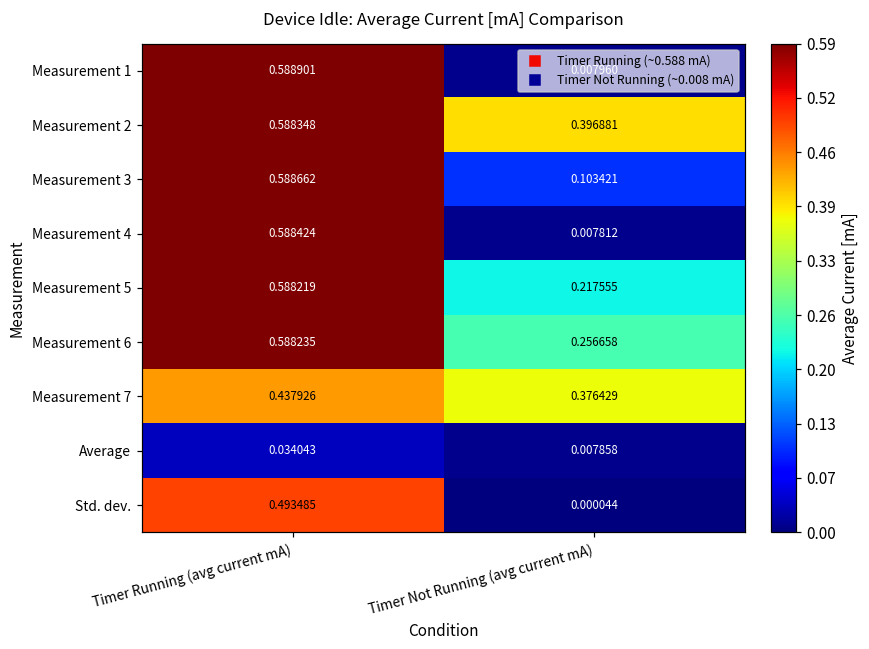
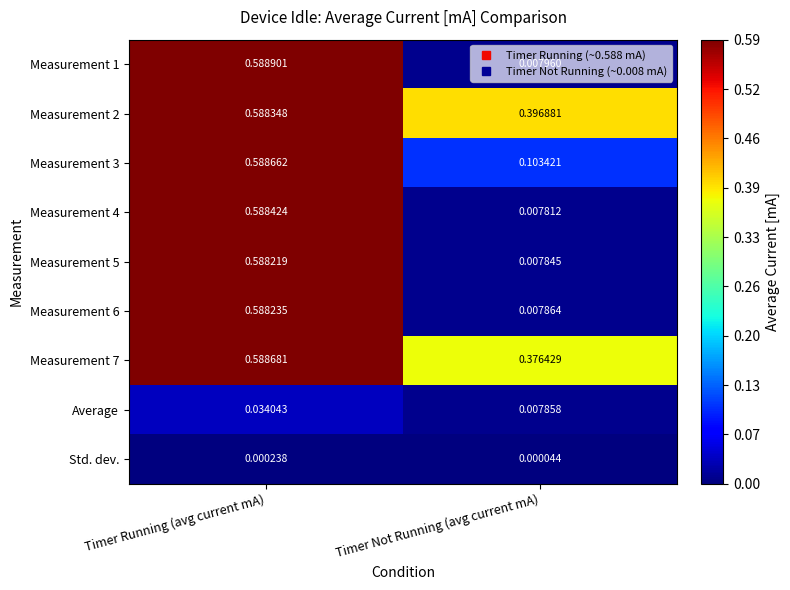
Measurement 5, Timer Not Running (avg current mA): 0.217555 -> 0.007845
Measurement 6, Timer Not Running (avg current mA): 0.256658 -> 0.007864
Measurement 7, Timer Running (avg current mA): 0.437926 -> 0.588681
Std. dev., Timer Running (avg current mA): 0.493485 -> 0.000238
